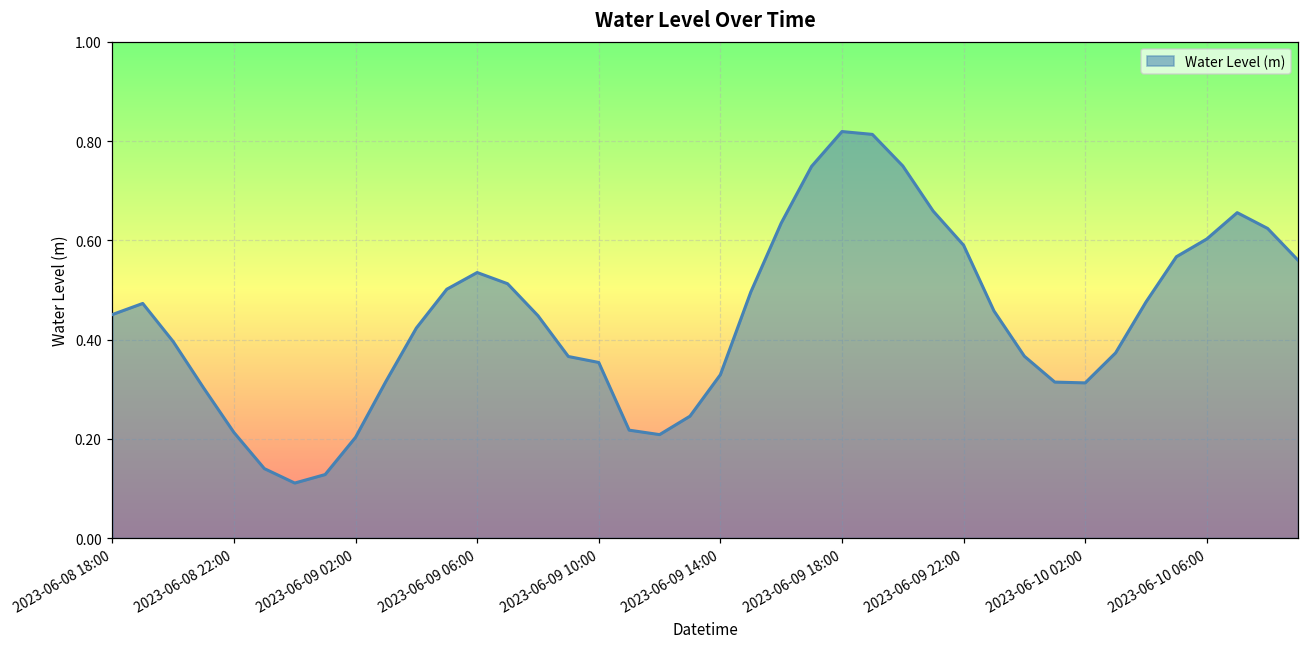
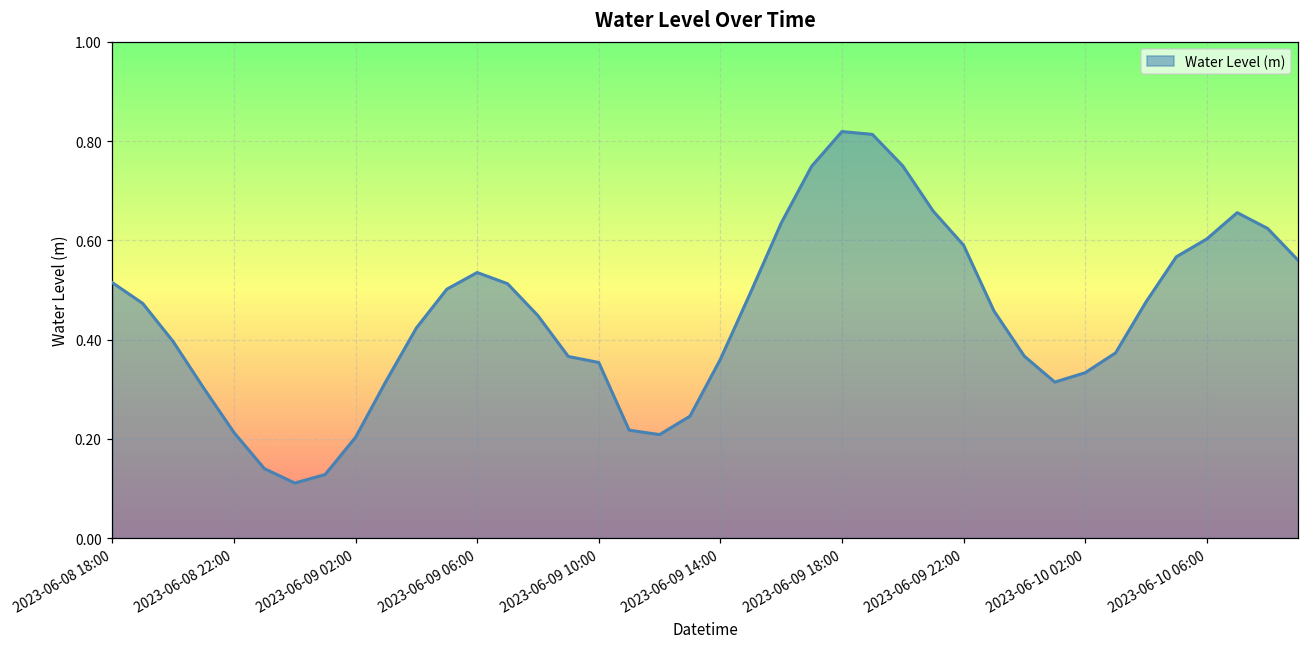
2023-06-08 18:00: 0.45 -> 0.51
2023-06-09 14:00: 0.33 -> 0.36
2023-06-10 02:00: 0.31 -> 0.33
